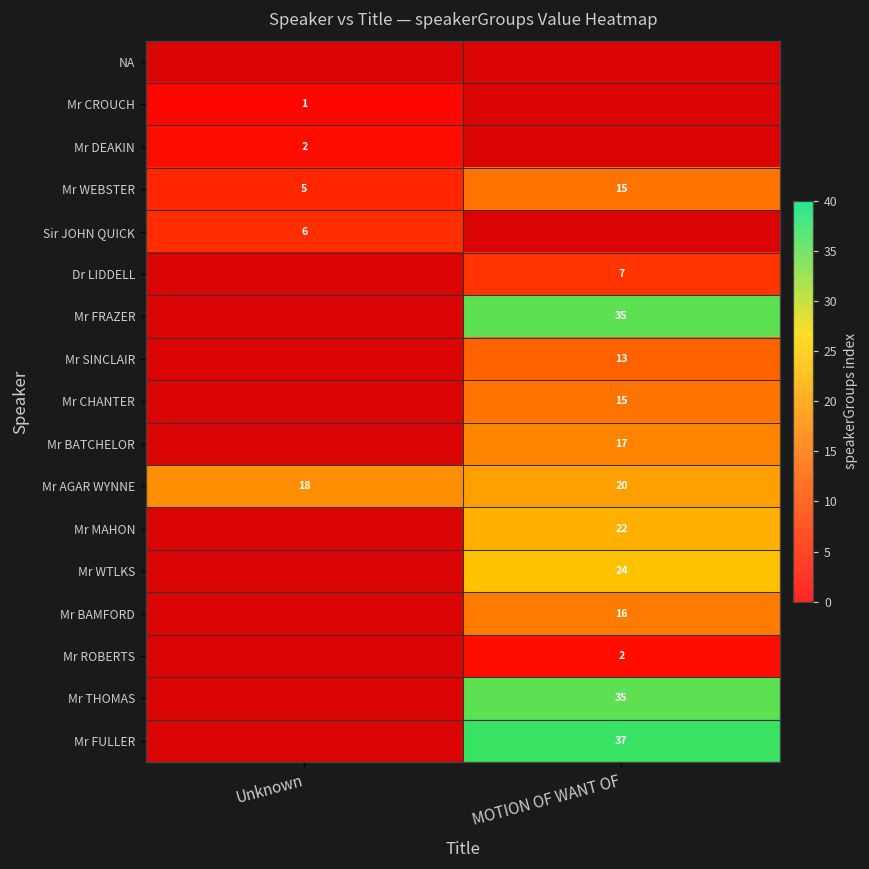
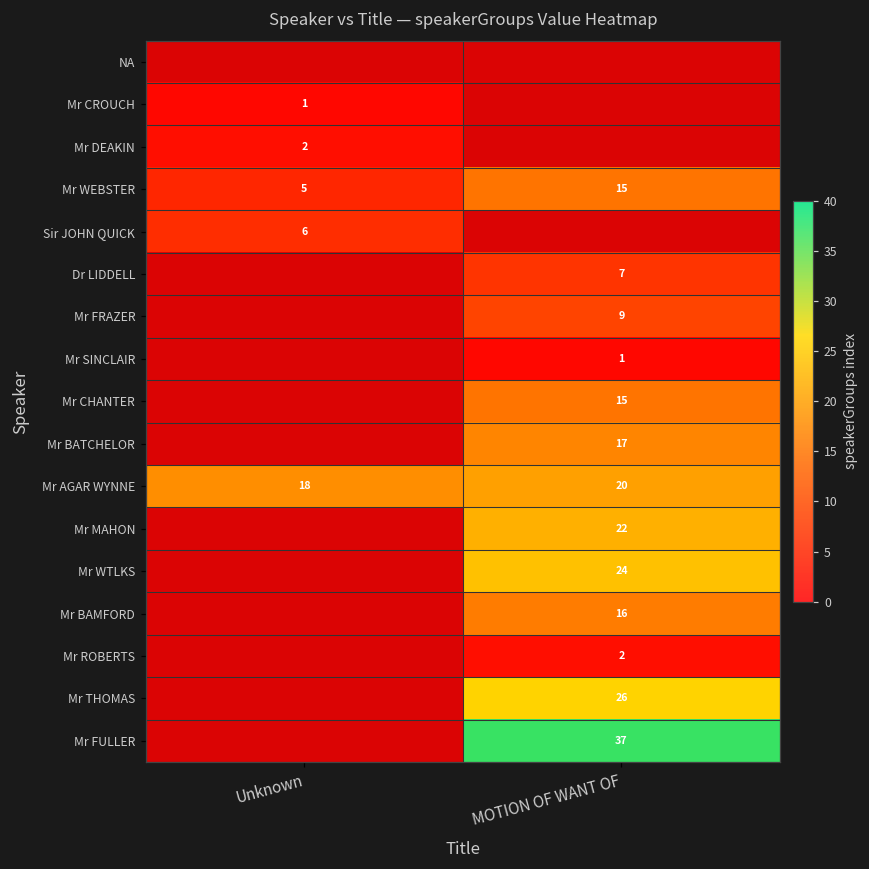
Mr FRAZER, MOTION OF WANT OF: 35 -> 9
Mr SINCLAIR, MOTION OF WANT OF: 13 -> 1
Mr THOMAS, MOTION OF WANT OF: 35 -> 26
